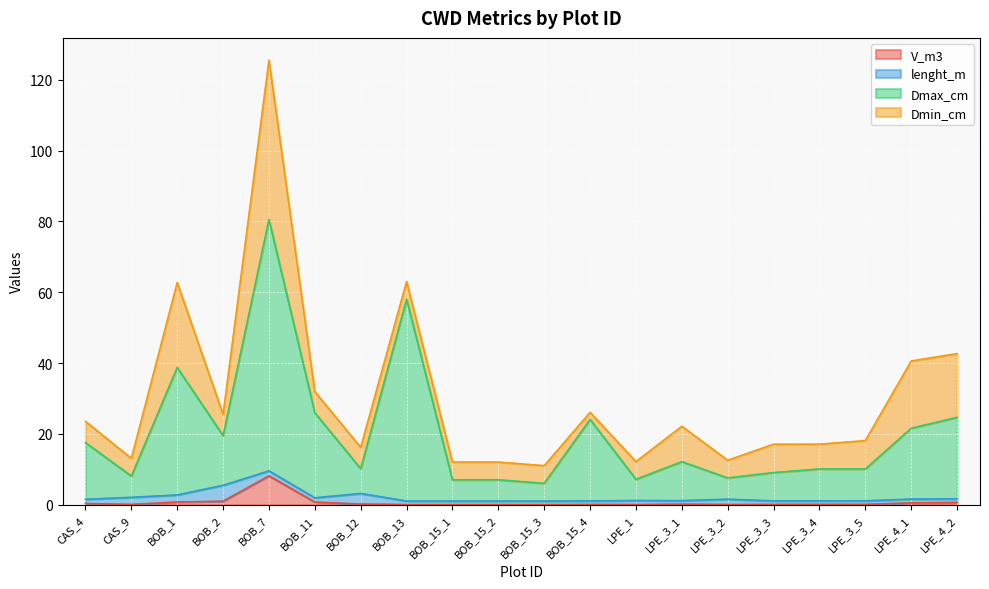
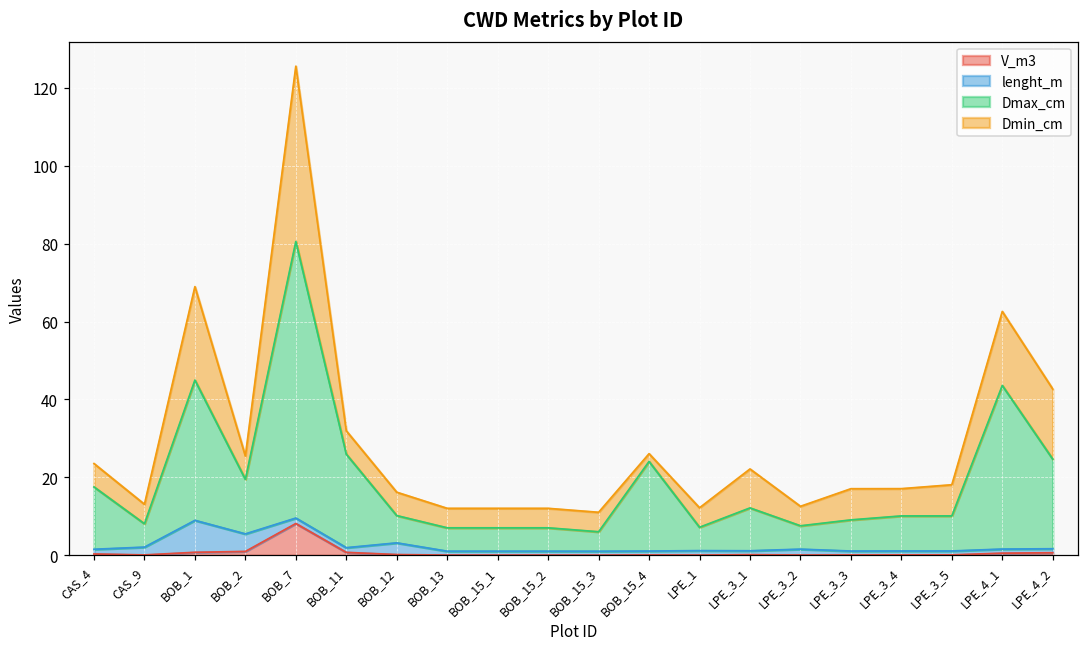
lenght_m, BOB_1: 2 -> 8
Dmax_cm, BOB_13: 57 -> 6
Dmax_cm, LPE_4_1: 20 -> 42
